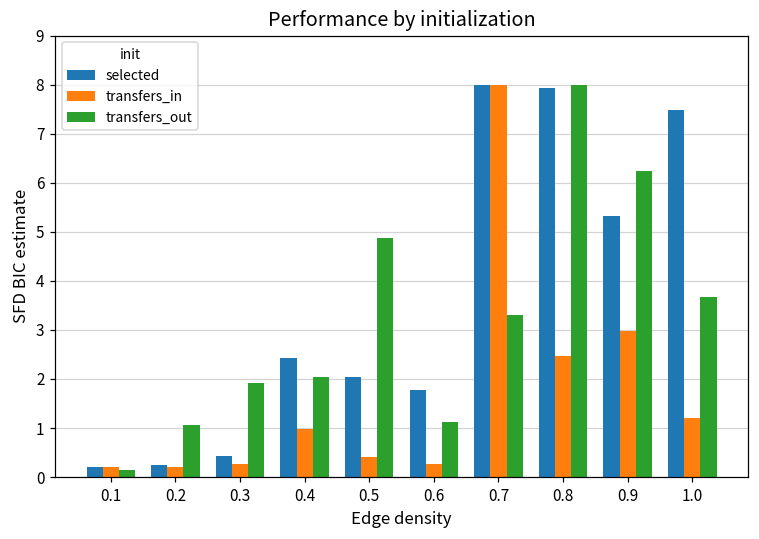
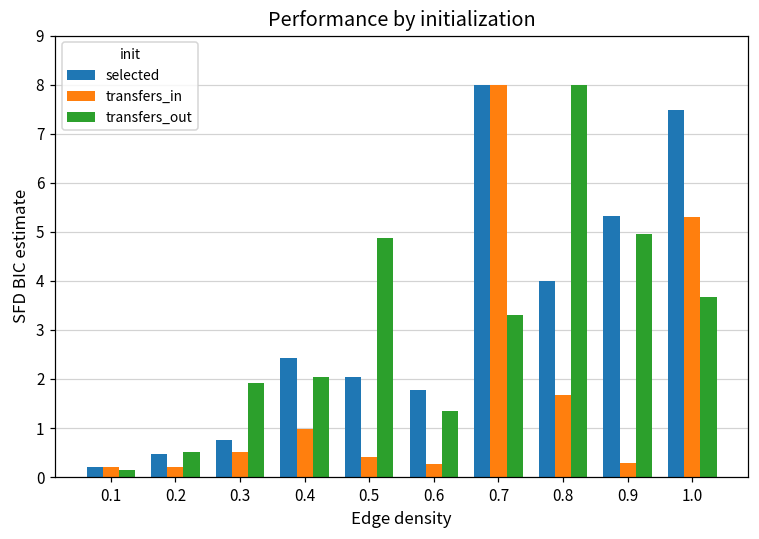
selected, 0.2: 0.2 -> 0.5
transfers_out, 0.2: 1.1 -> 0.5
selected, 0.3: 0.4 -> 0.8
transfers_in, 0.3: 0.3 -> 0.5
transfers_out, 0.6: 1.1 -> 1.3
selected, 0.8: 7.9 -> 4.0
transfers_in, 0.8: 2.5 -> 1.7
transfers_in, 0.9: 3.0 -> 0.3
transfers_out, 0.9: 6.2 -> 5.0
transfers_in, 1.0: 1.2 -> 5.3
